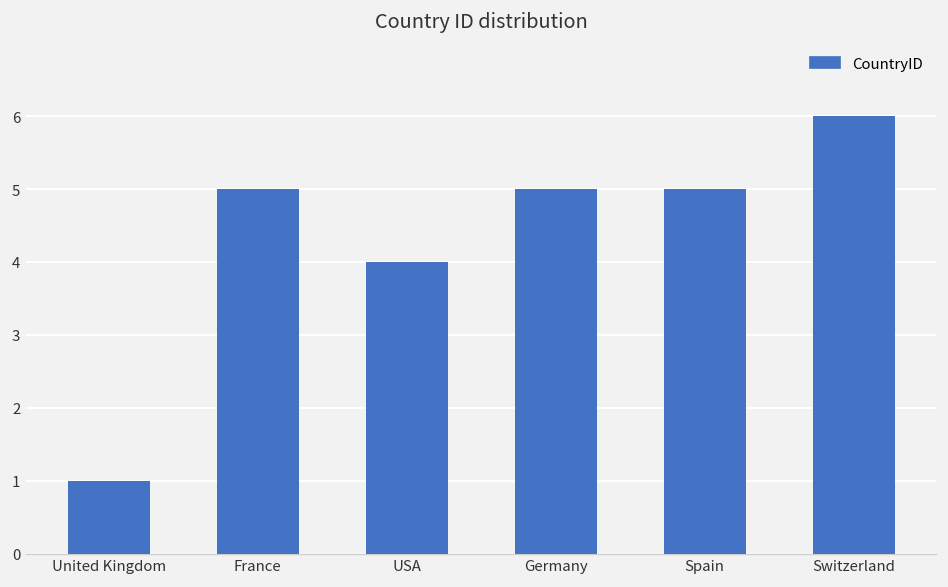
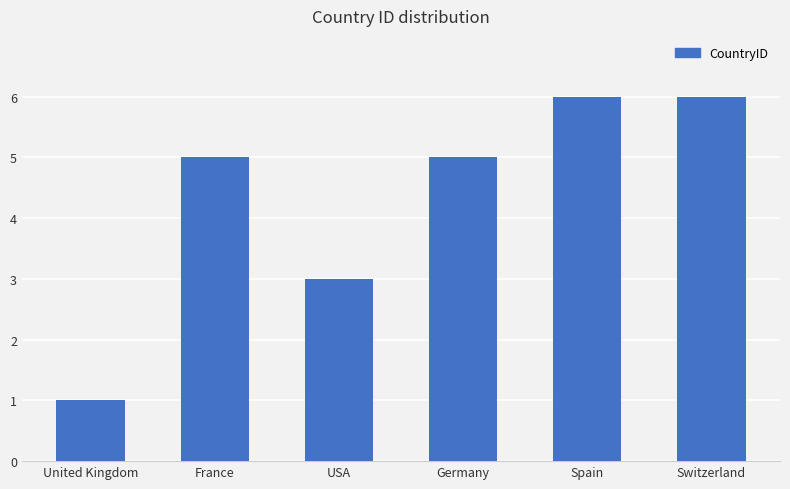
USA: 4 -> 3
Spain: 5 -> 6
